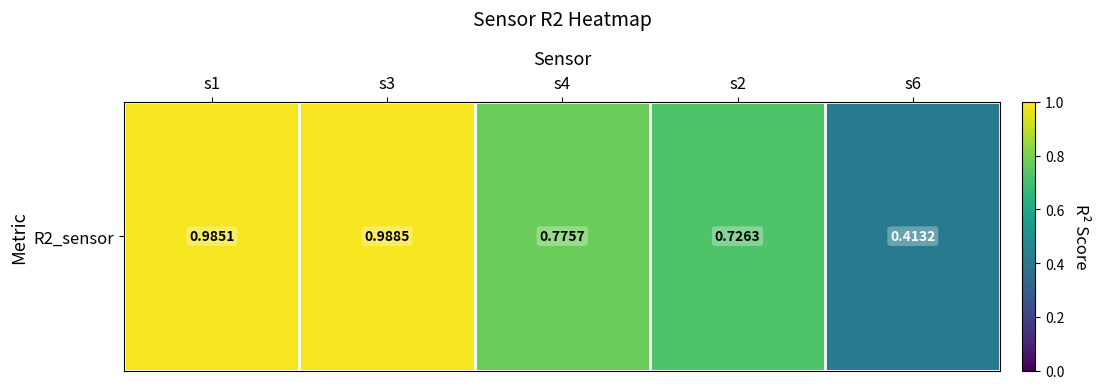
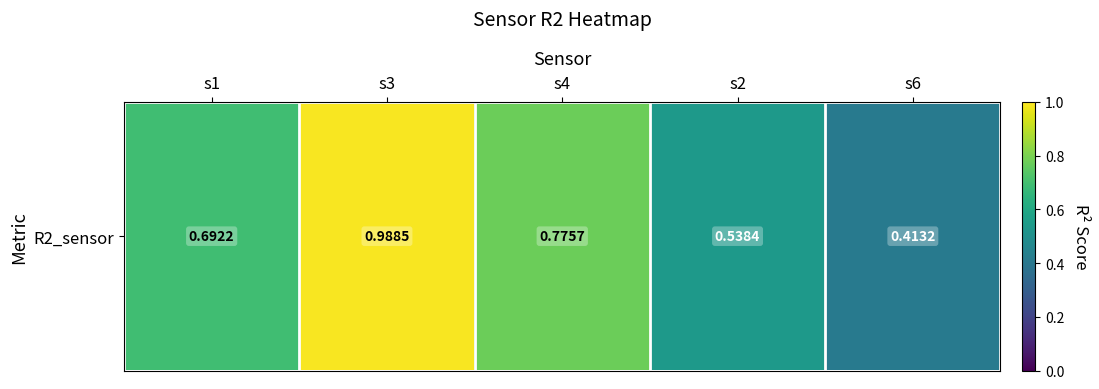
R2_sensor, s1: 0.9851 -> 0.6922
R2_sensor, s2: 0.7263 -> 0.5384
